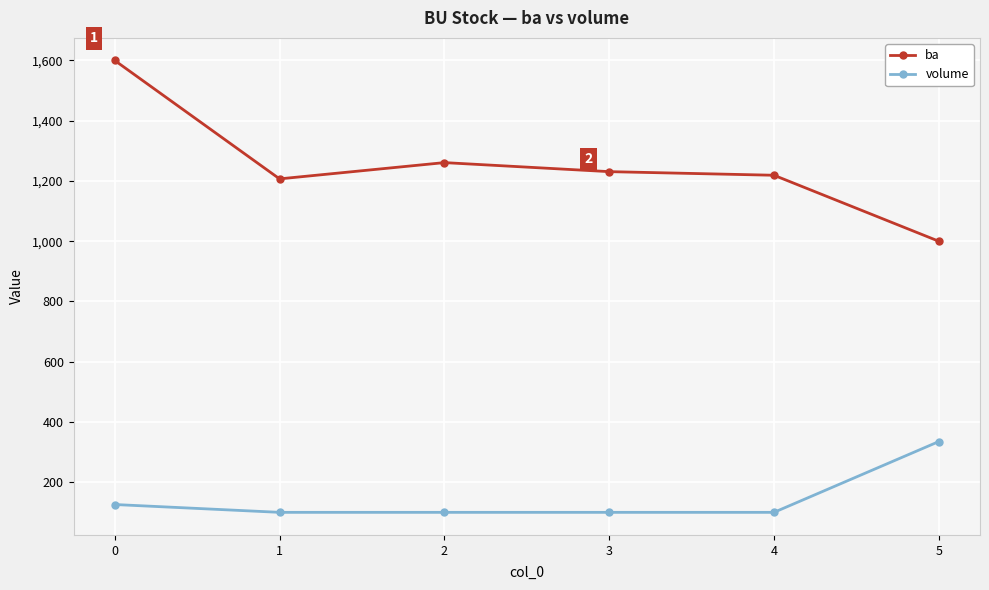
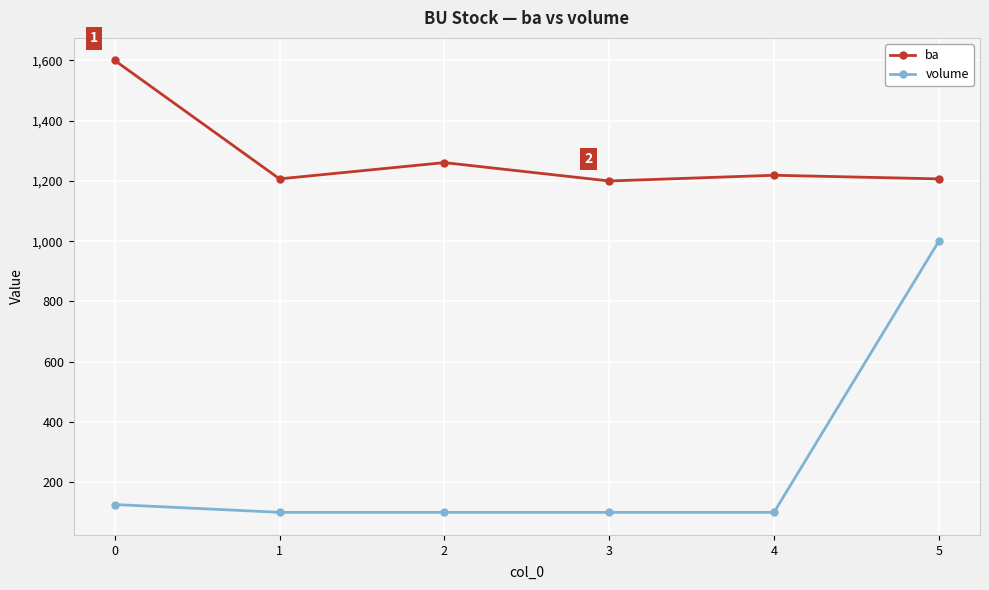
ba, 3: 1,230 -> 1,200
ba, 5: 1,000 -> 1,210
volume, 5: 340 -> 1,000
